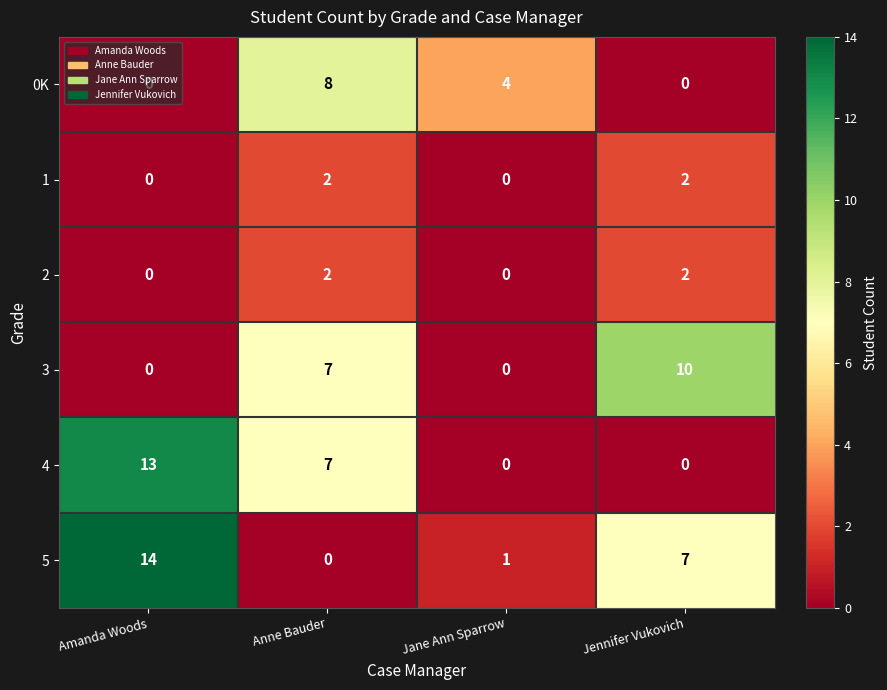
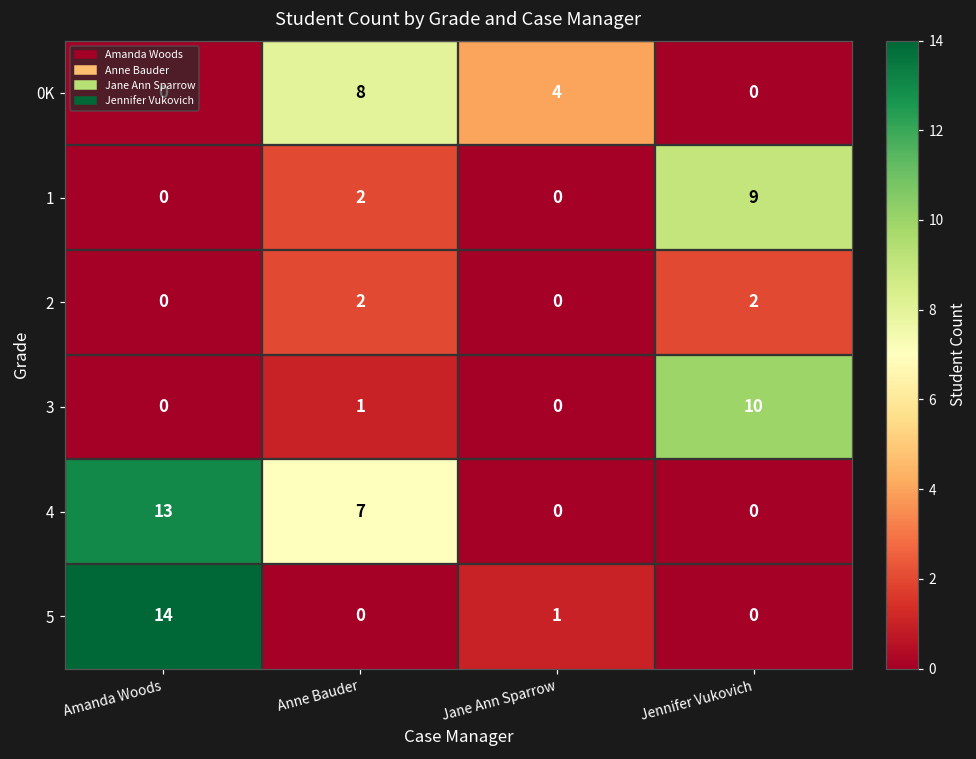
1, Jennifer Vukovich: 2 -> 9
3, Anne Bauder: 7 -> 1
5, Jennifer Vukovich: 7 -> 0
